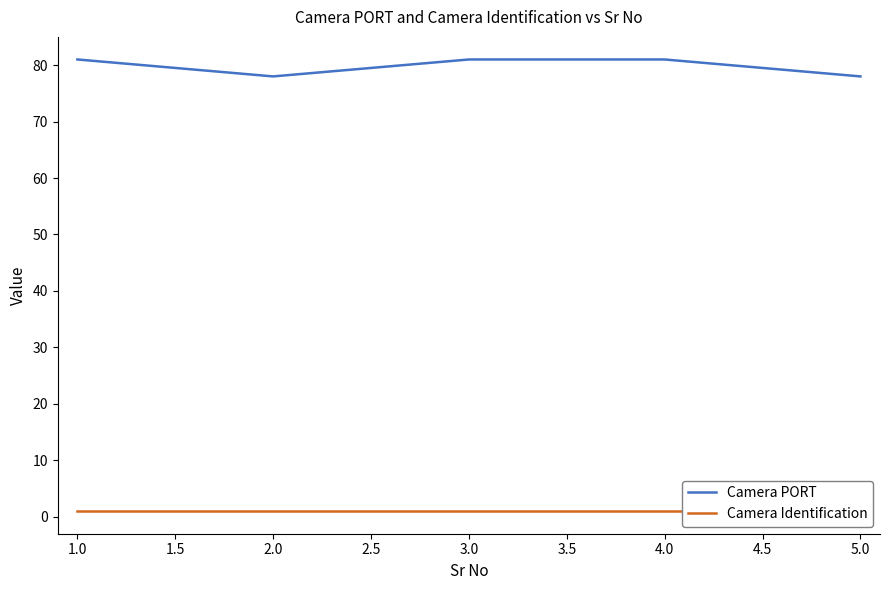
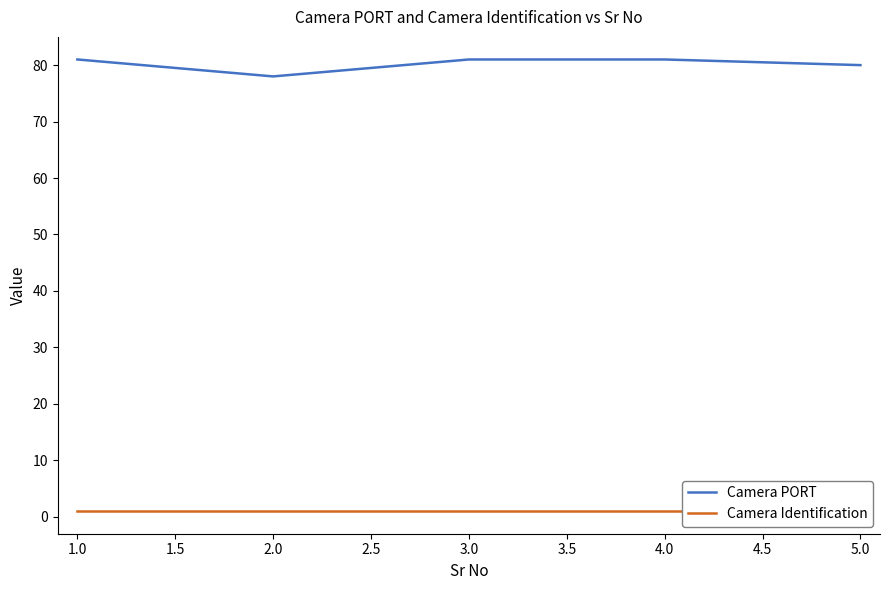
Camera PORT, 5.0: 78 -> 80
